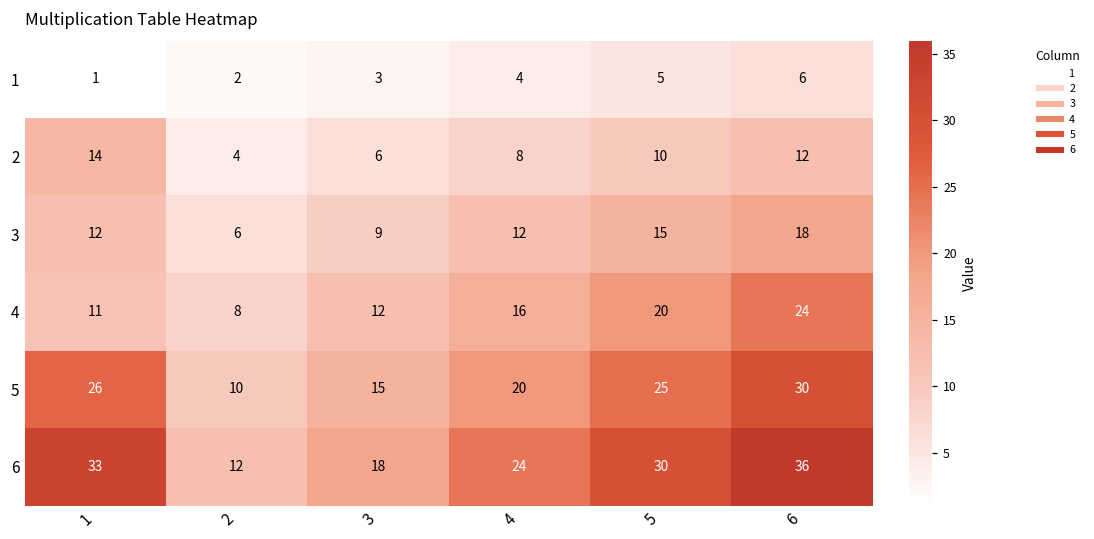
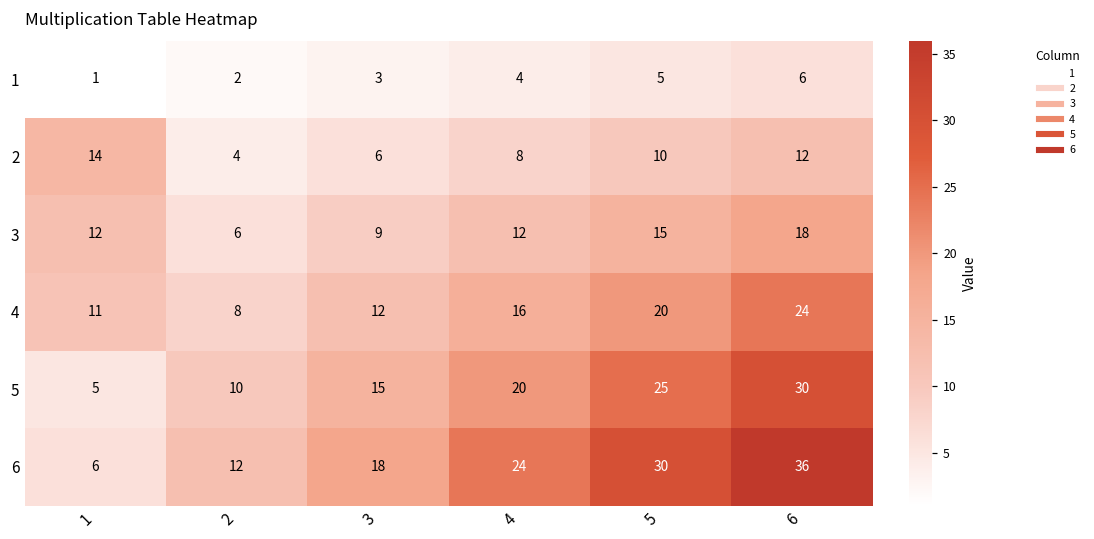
5, 1: 26 -> 5
6, 1: 33 -> 6
